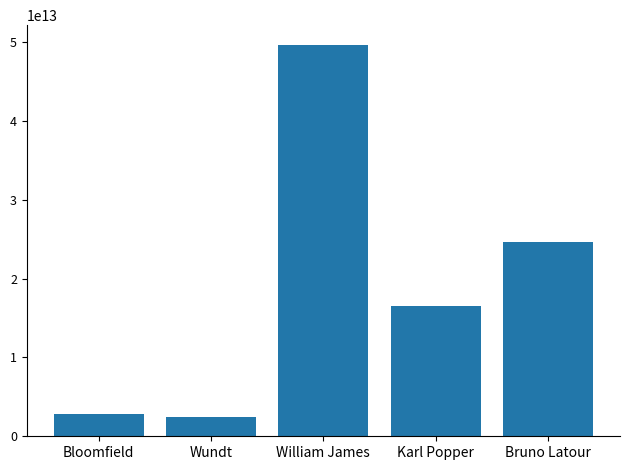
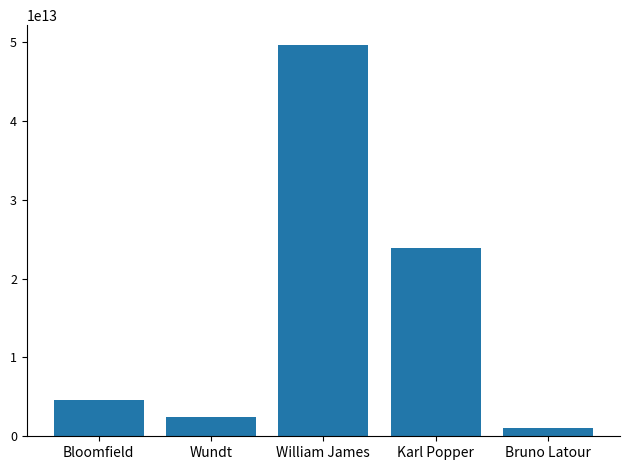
Bloomfield: 3000000000000 -> 5000000000000
Karl Popper: 17000000000000 -> 24000000000000
Bruno Latour: 25000000000000 -> 1000000000000
